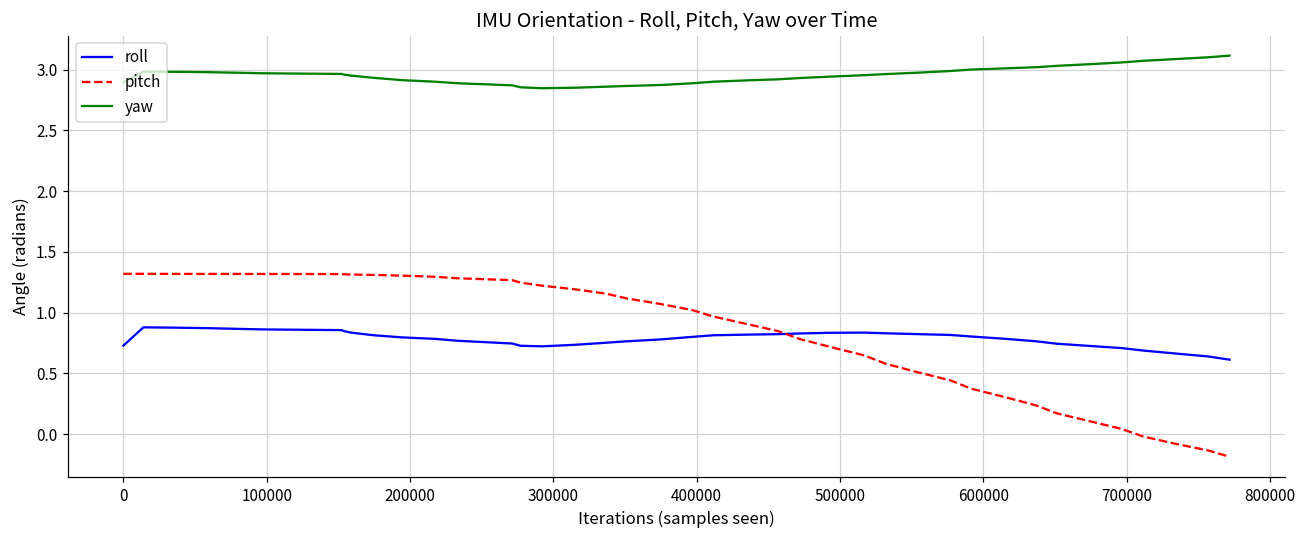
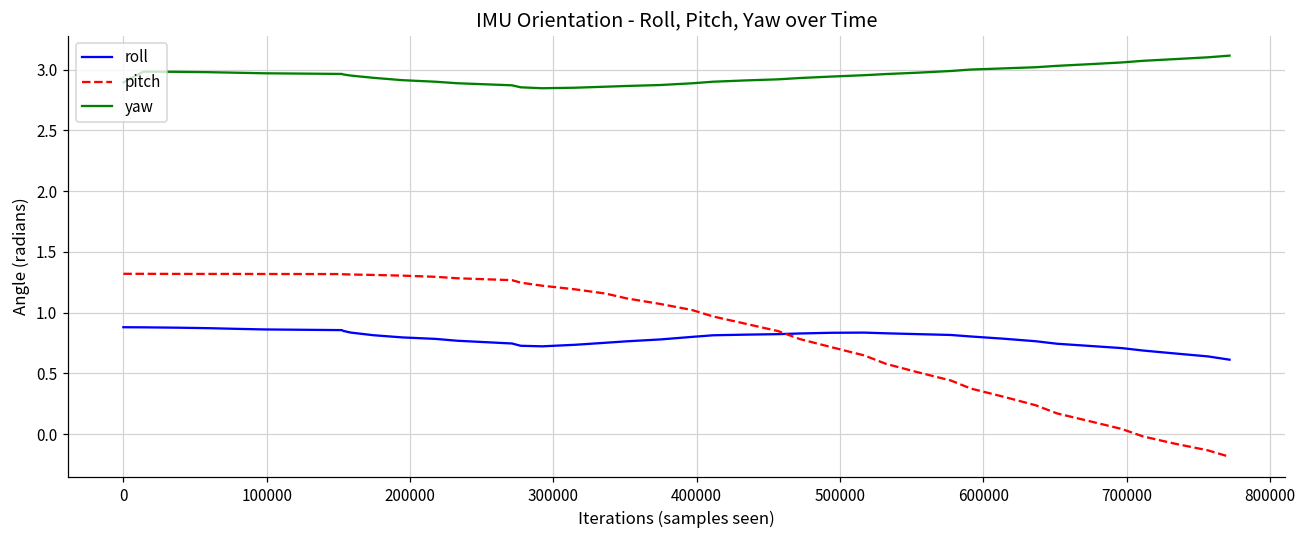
roll, 0: 0.73 -> 0.88
